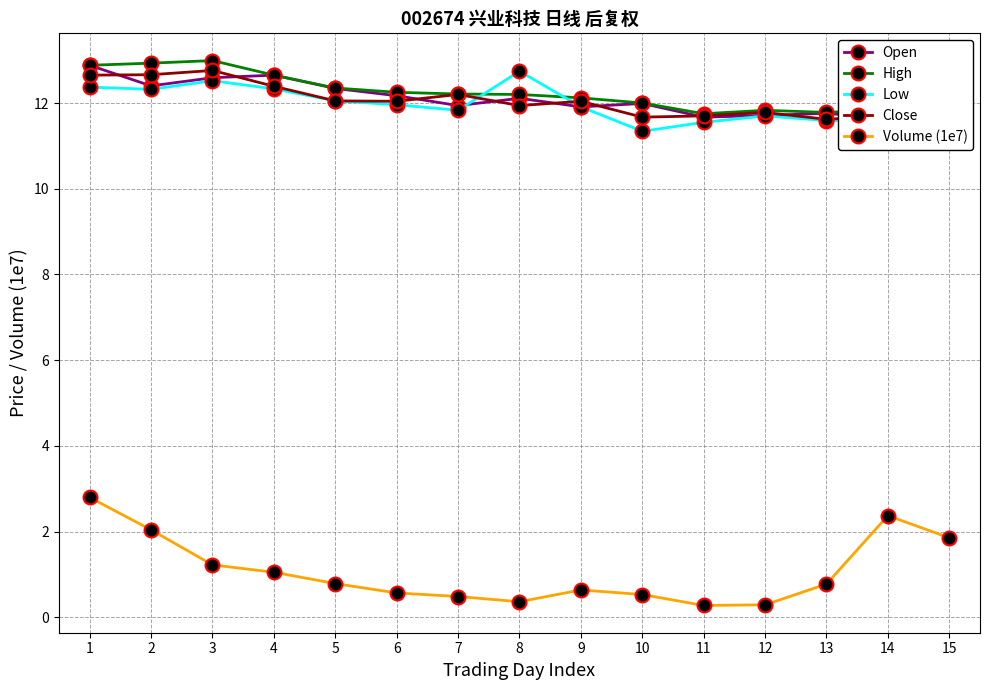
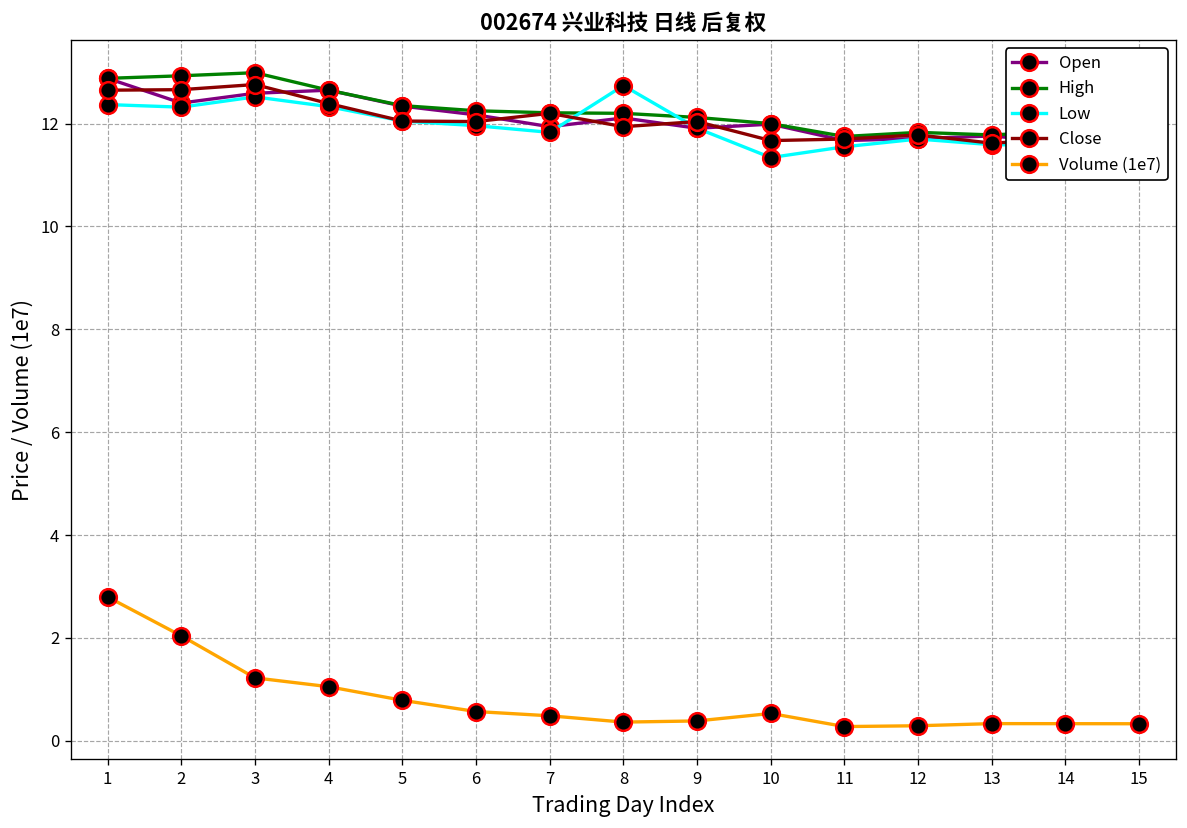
Volume (1e7), 9: 0.6 -> 0.4
Volume (1e7), 13: 0.8 -> 0.3
Volume (1e7), 14: 2.4 -> 0.3
Volume (1e7), 15: 1.9 -> 0.3
